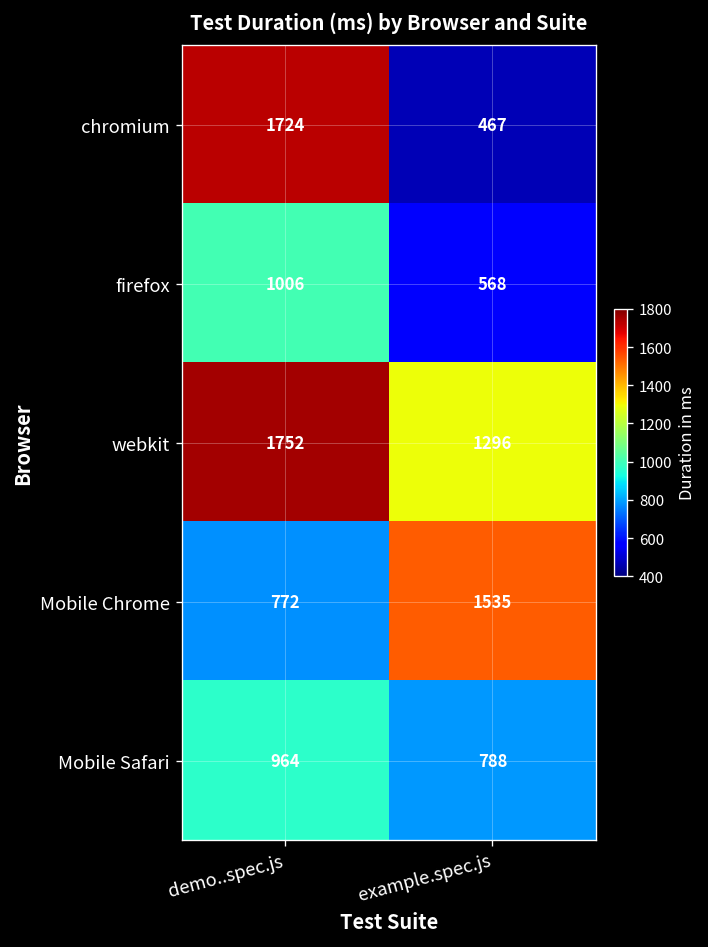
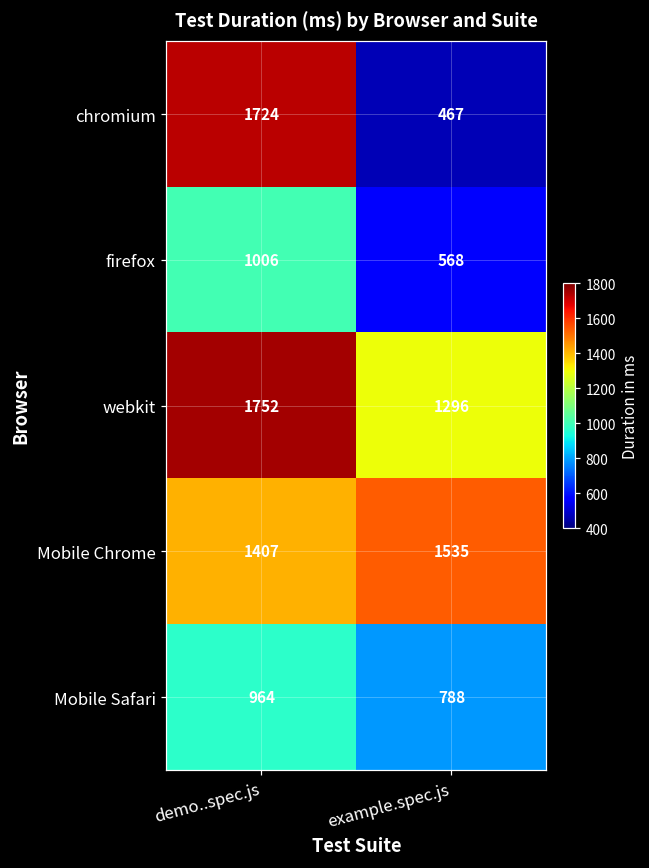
Mobile Chrome, demo..spec.js: 772 -> 1407
